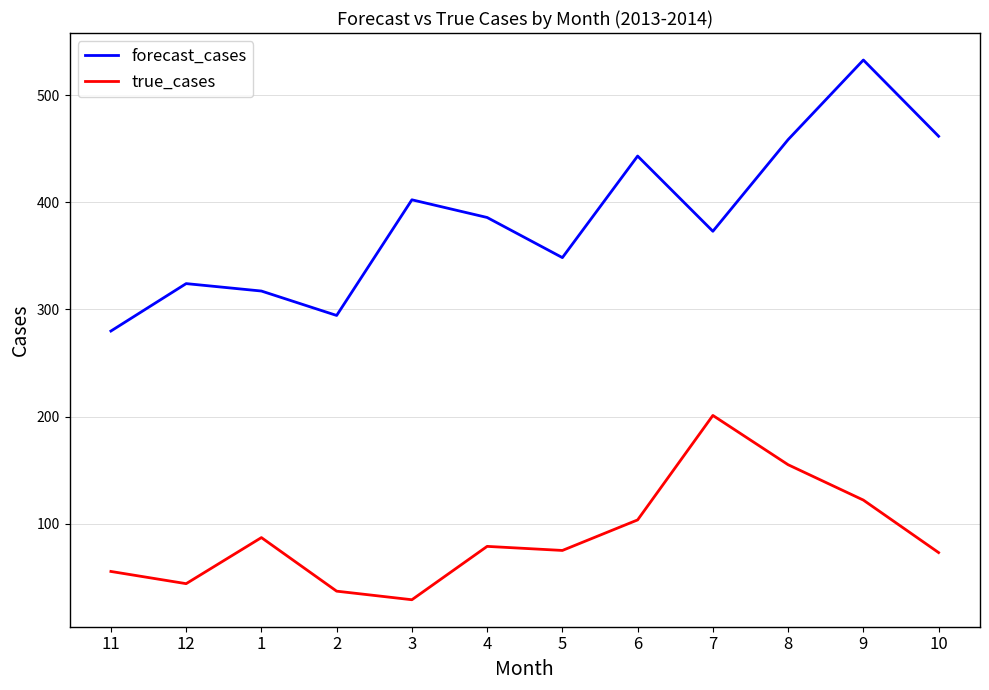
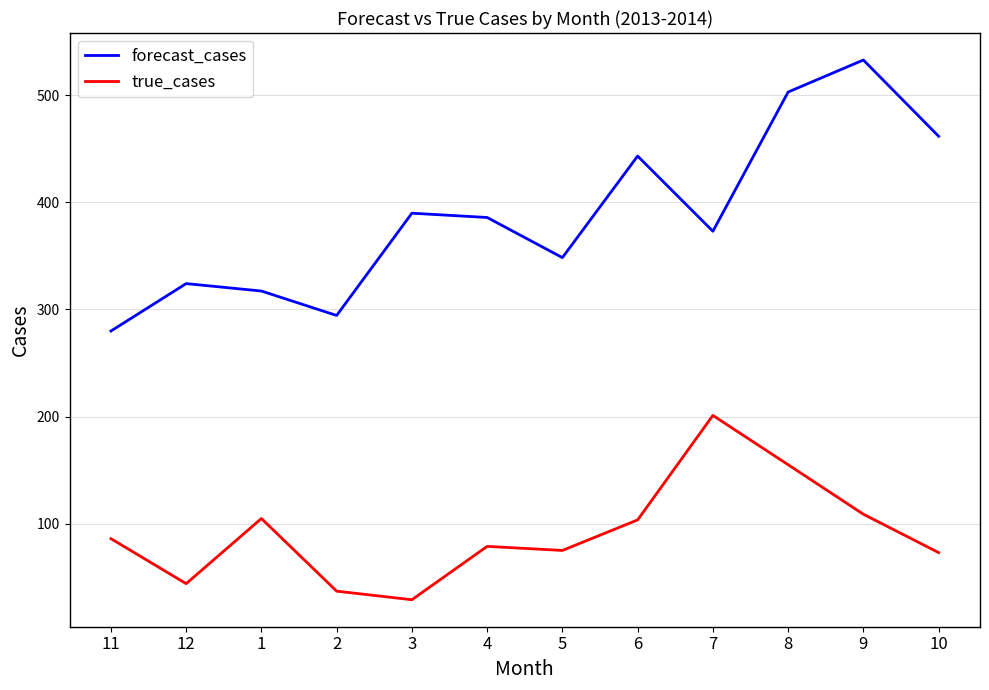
true_cases, 11: 55 -> 86
true_cases, 1: 87 -> 105
forecast_cases, 3: 402 -> 390
forecast_cases, 8: 458 -> 503
true_cases, 9: 122 -> 109
